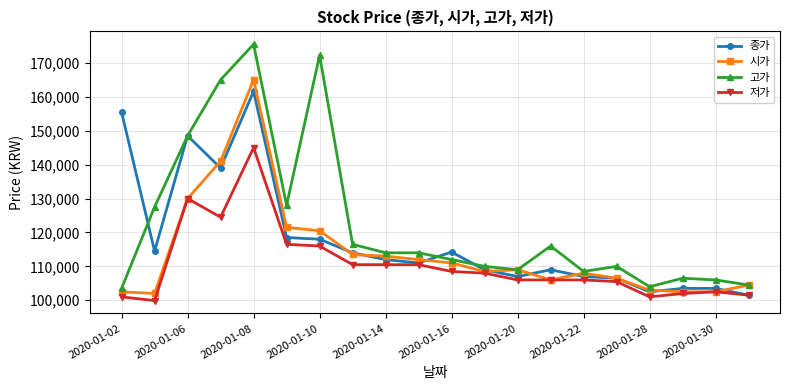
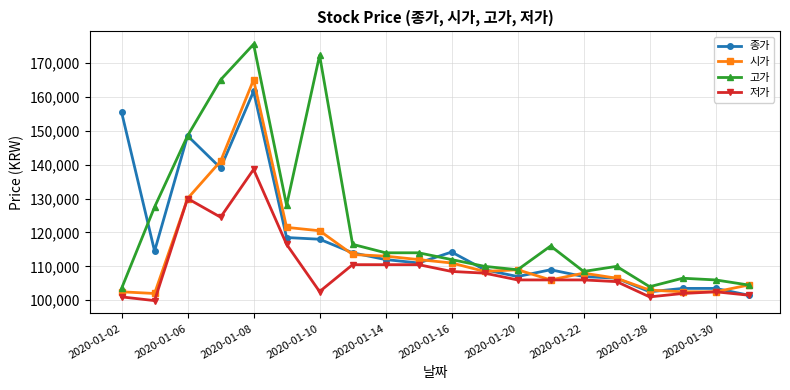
저가, 2020-01-08: 145,000 -> 139,000
저가, 2020-01-10: 116,000 -> 103,000
